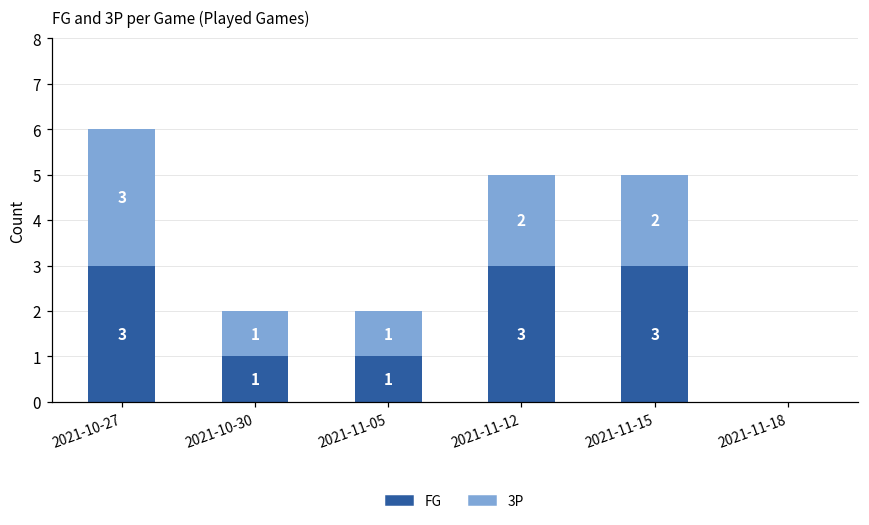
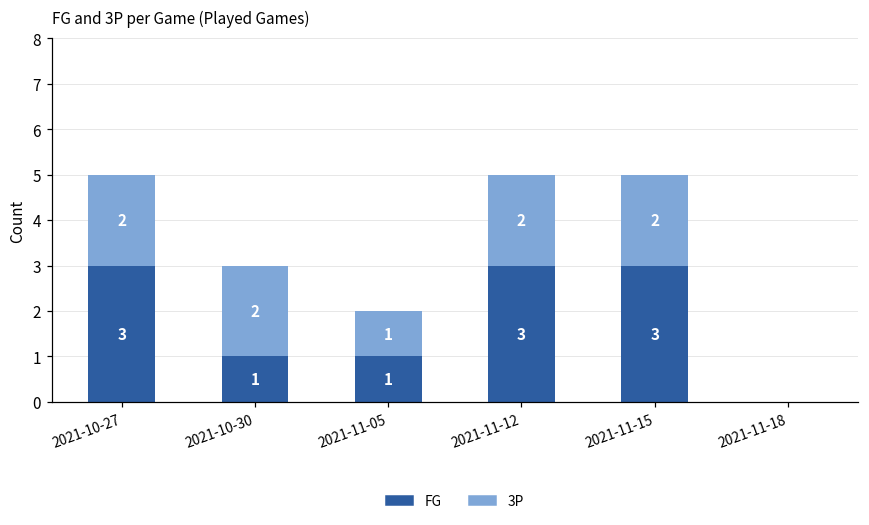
3P, 2021-10-27: 3 -> 2
3P, 2021-10-30: 1 -> 2
